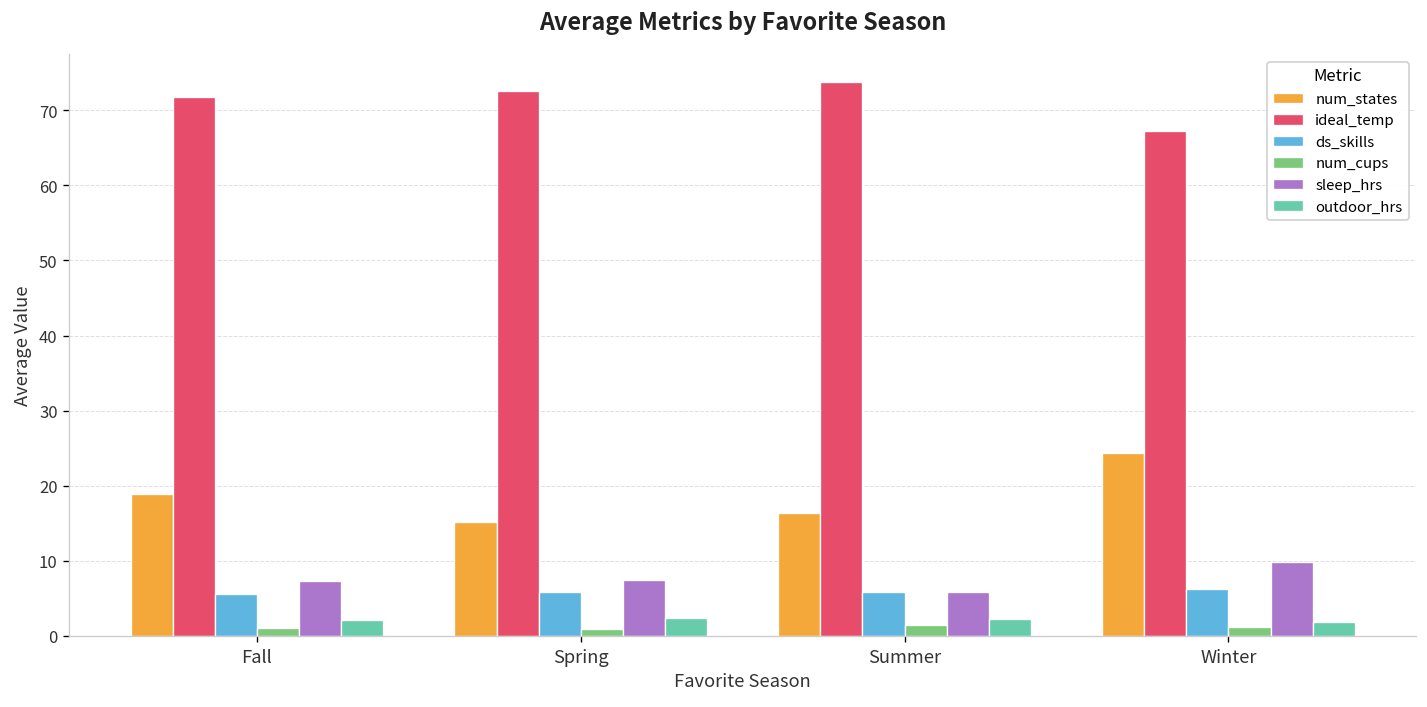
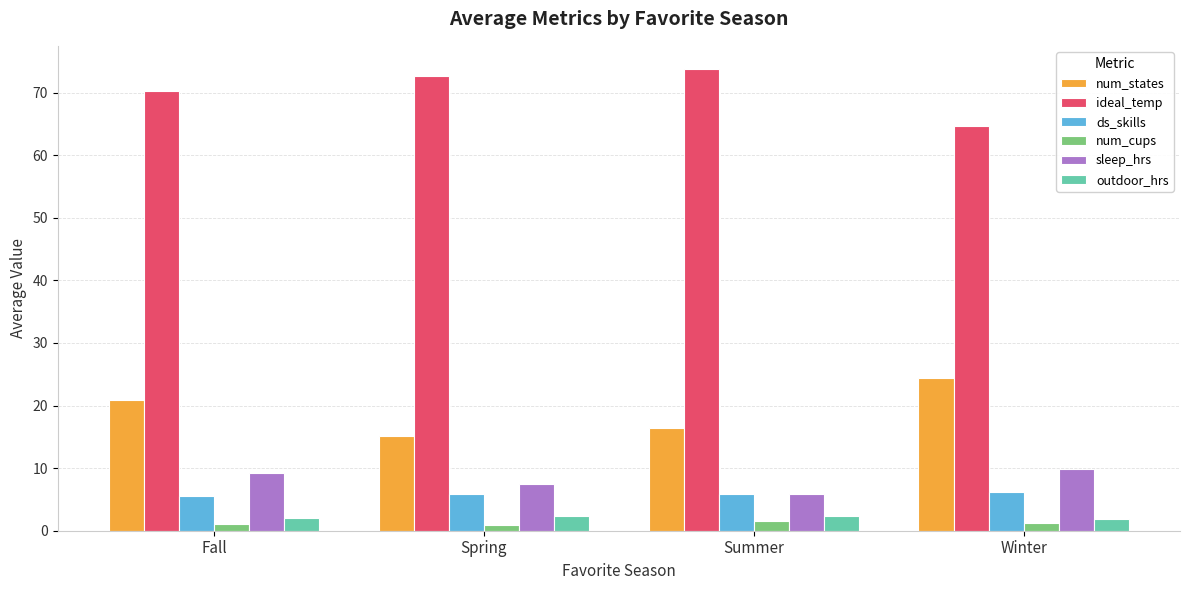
num_states, Fall: 19 -> 21
ideal_temp, Fall: 72 -> 70
sleep_hrs, Fall: 7 -> 9
ideal_temp, Winter: 67 -> 65
